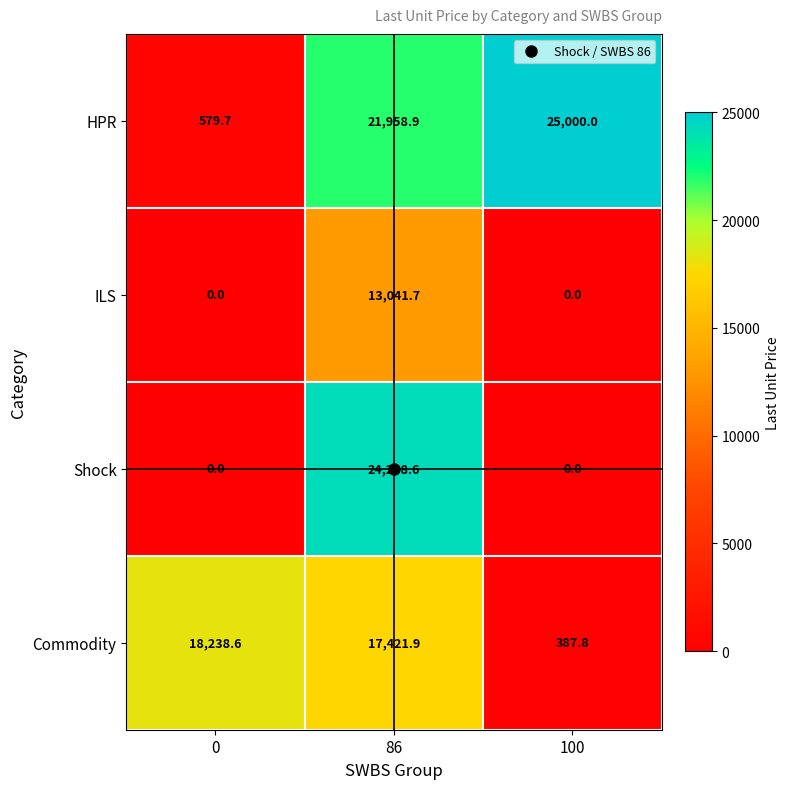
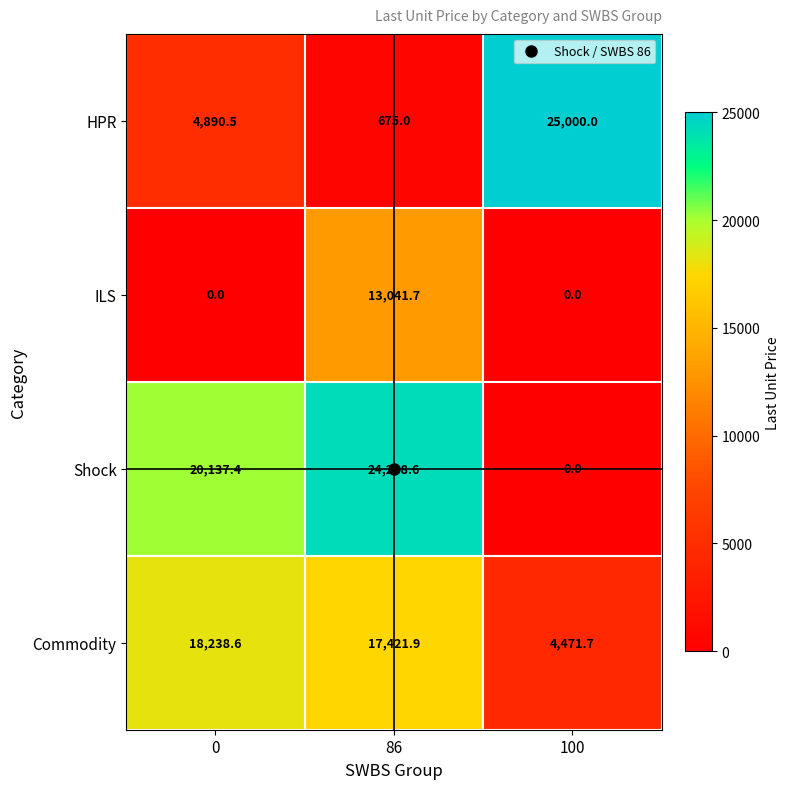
HPR, 0: 579.7 -> 4,890.5
HPR, 86: 21,958.9 -> 675.0
Shock, 0: 0.0 -> 20,137.4
Commodity, 100: 387.8 -> 4,471.7
